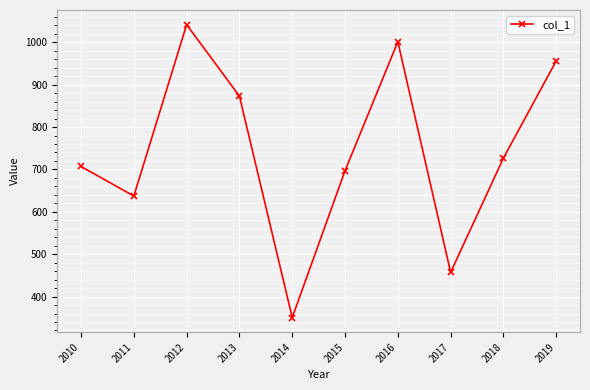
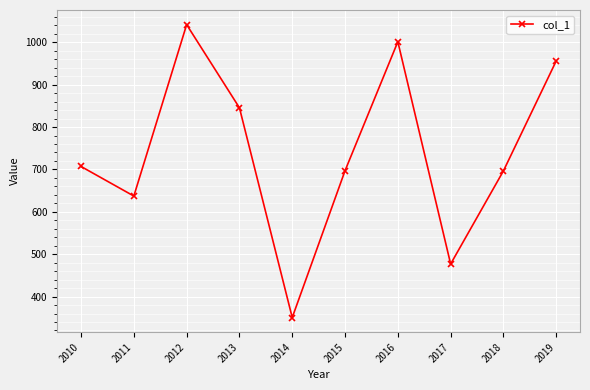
2013: 870 -> 850
2017: 460 -> 480
2018: 730 -> 700
